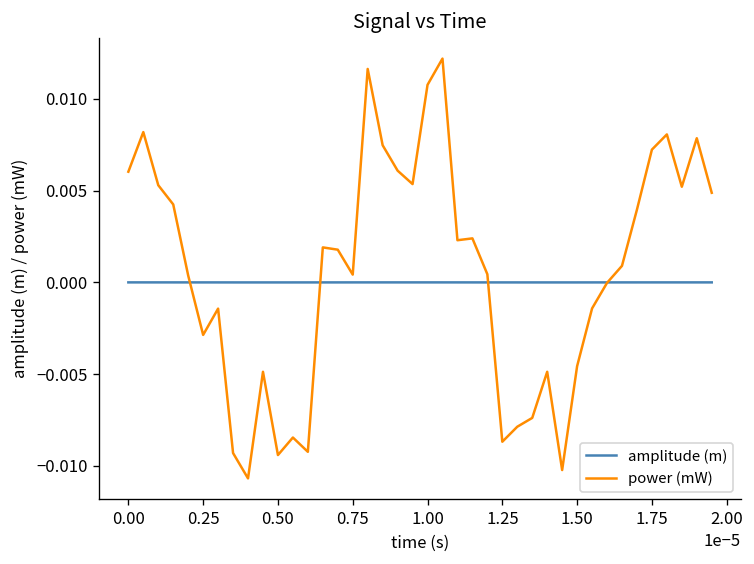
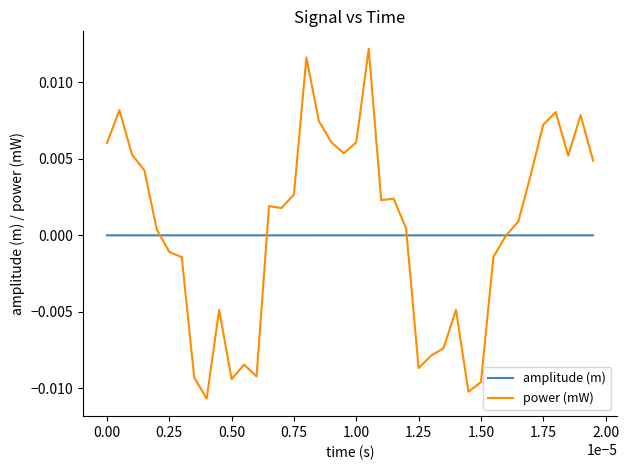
power (mW), 0.25: -0.0029 -> -0.0011
power (mW), 0.75: 0.0004 -> 0.0027
power (mW), 1.00: 0.0108 -> 0.0061
power (mW), 1.50: -0.0046 -> -0.0096
